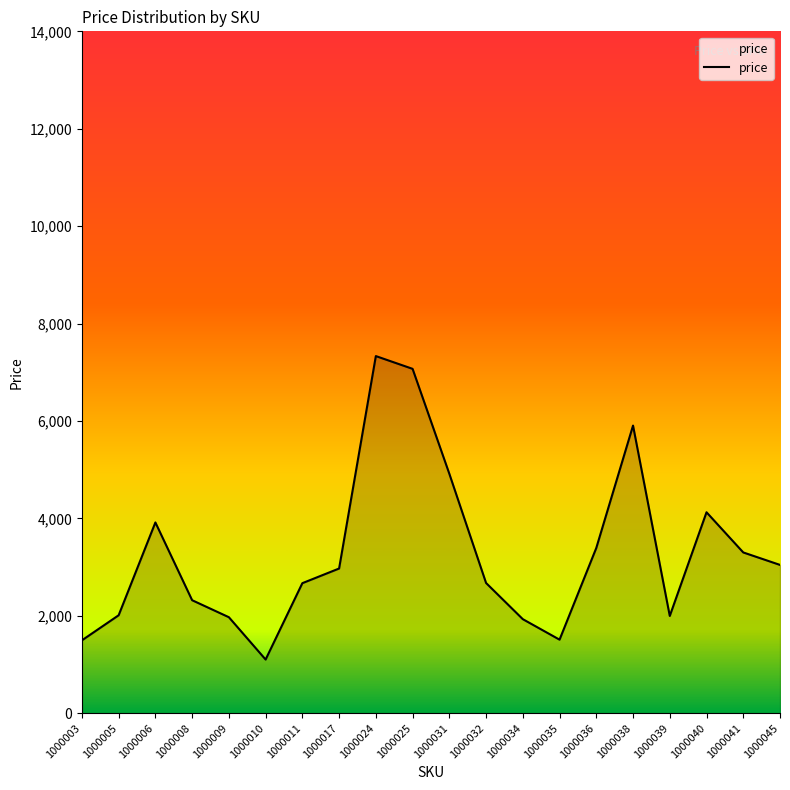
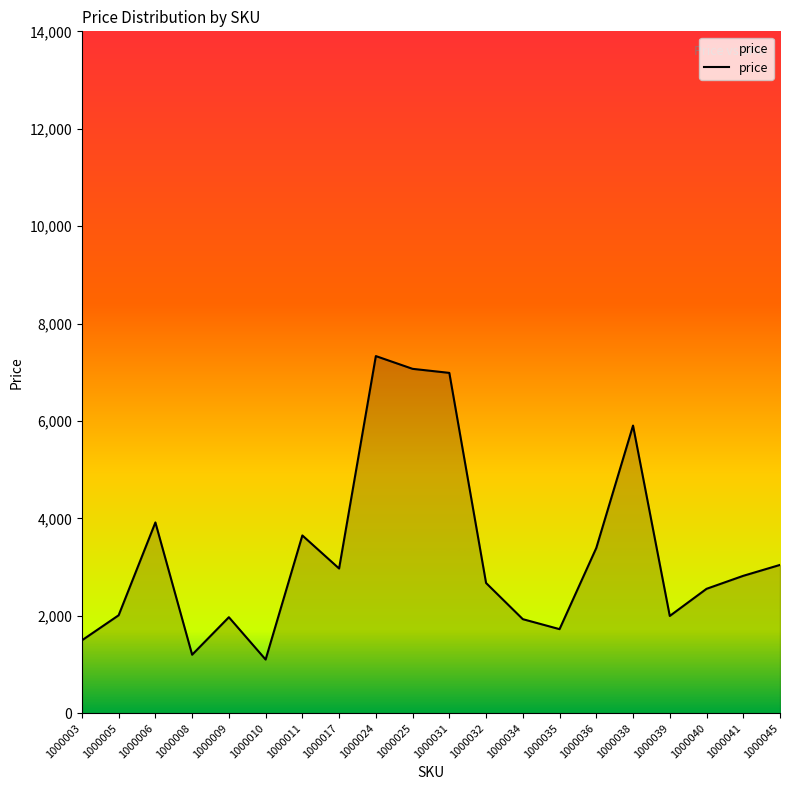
1000008: 2,300 -> 1,200
1000011: 2,700 -> 3,600
1000031: 4,900 -> 7,000
1000035: 1,500 -> 1,700
1000040: 4,100 -> 2,600
1000041: 3,300 -> 2,800
